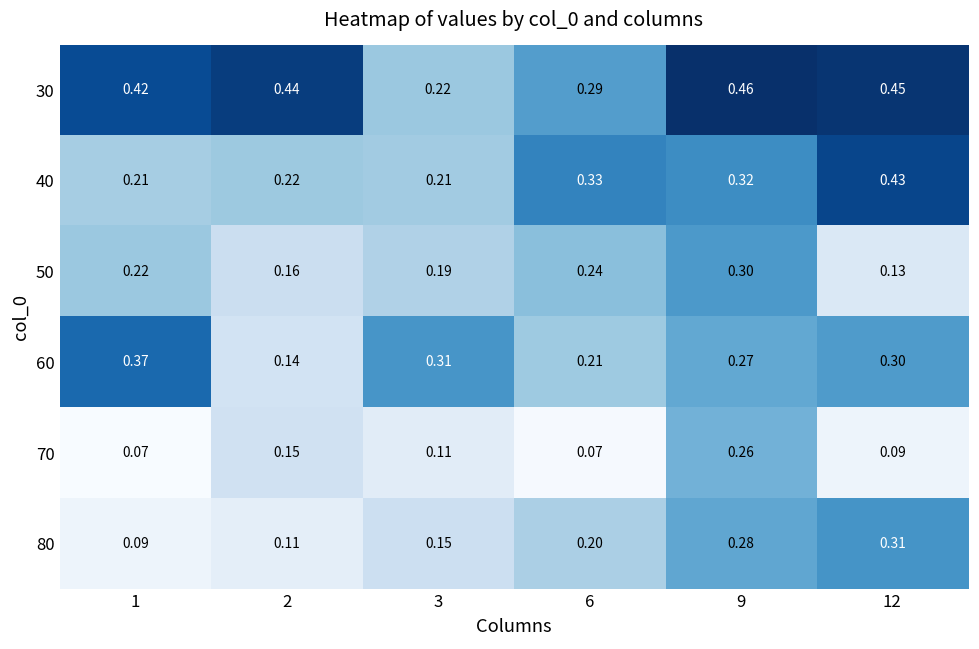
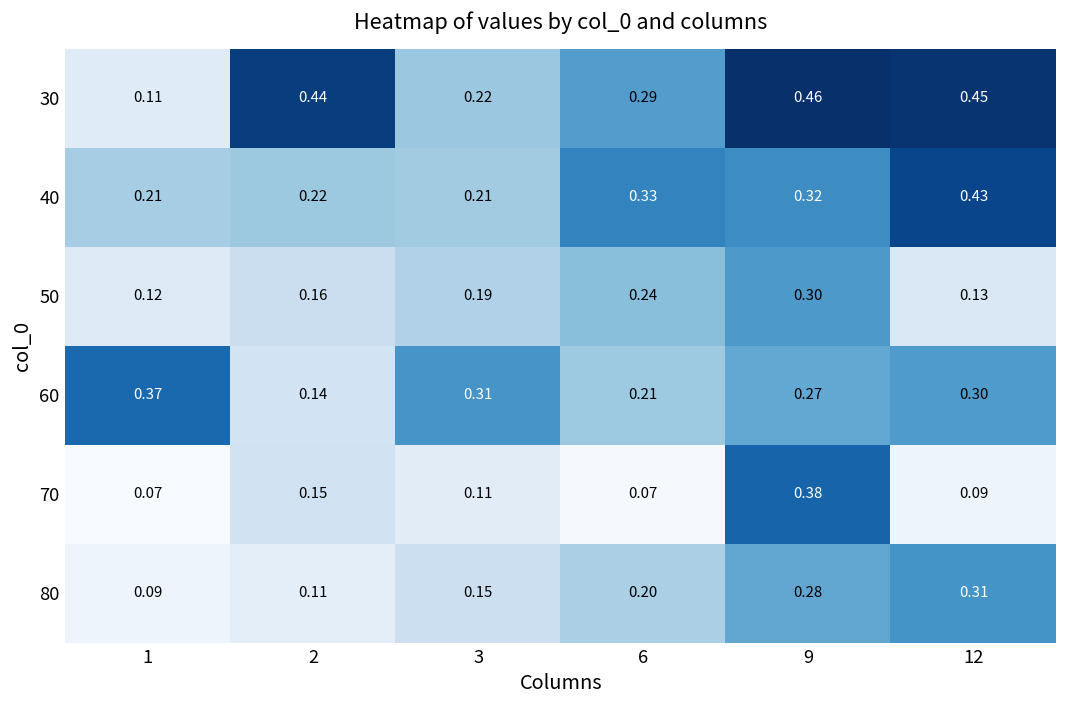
30, 1: 0.42 -> 0.11
50, 1: 0.22 -> 0.12
70, 9: 0.26 -> 0.38
